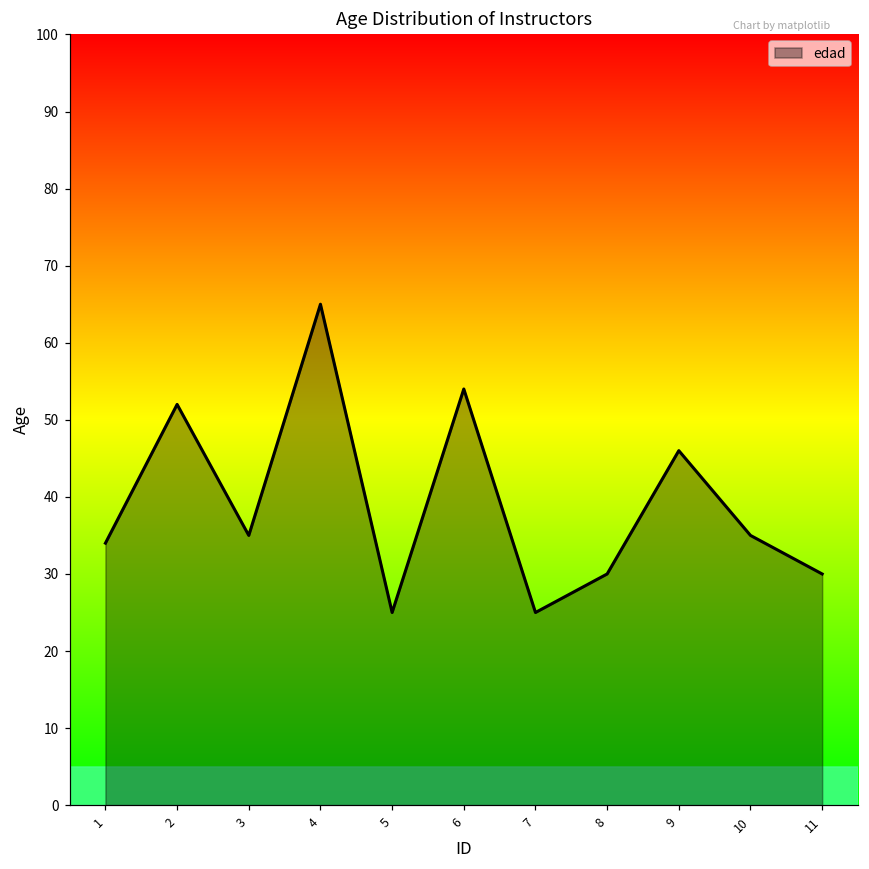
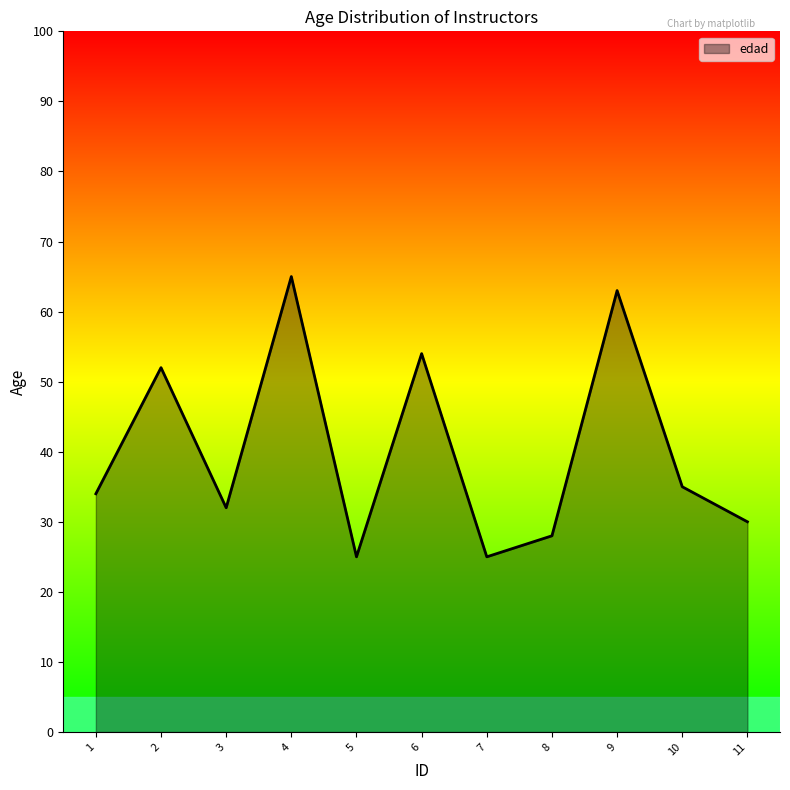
3: 35 -> 32
8: 30 -> 28
9: 46 -> 63
